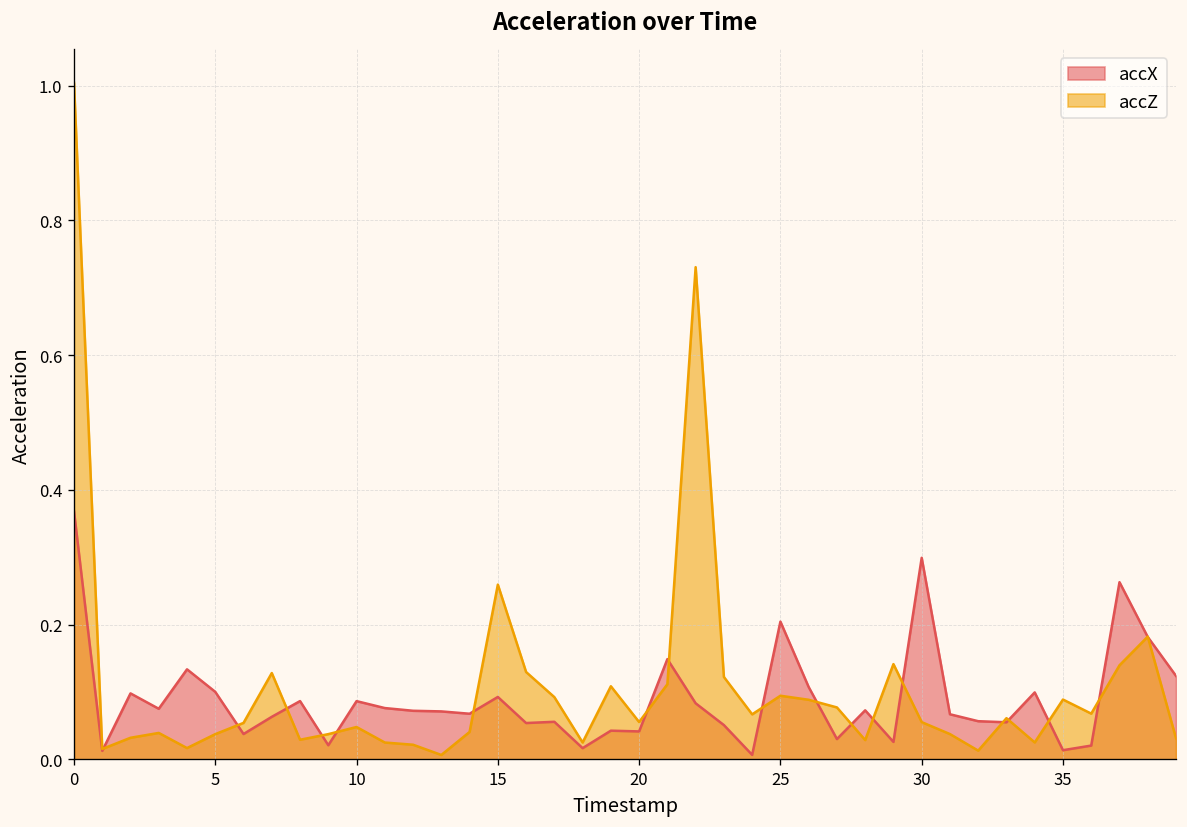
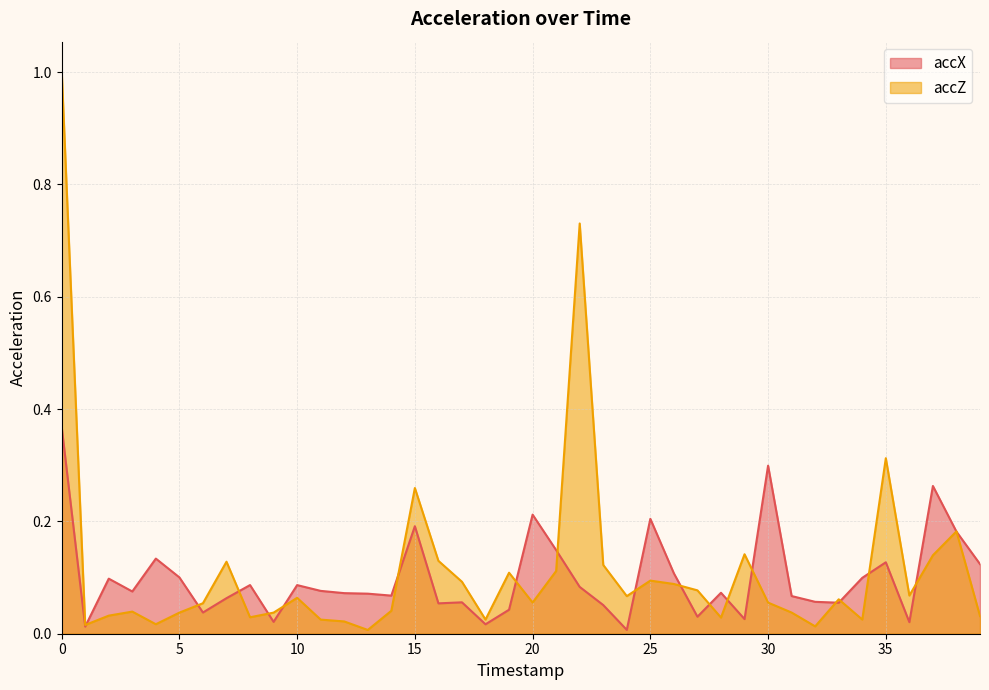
accZ, 10: 0.05 -> 0.06
accX, 15: 0.09 -> 0.19
accX, 20: 0.04 -> 0.21
accX, 35: 0.01 -> 0.13
accZ, 35: 0.09 -> 0.31
